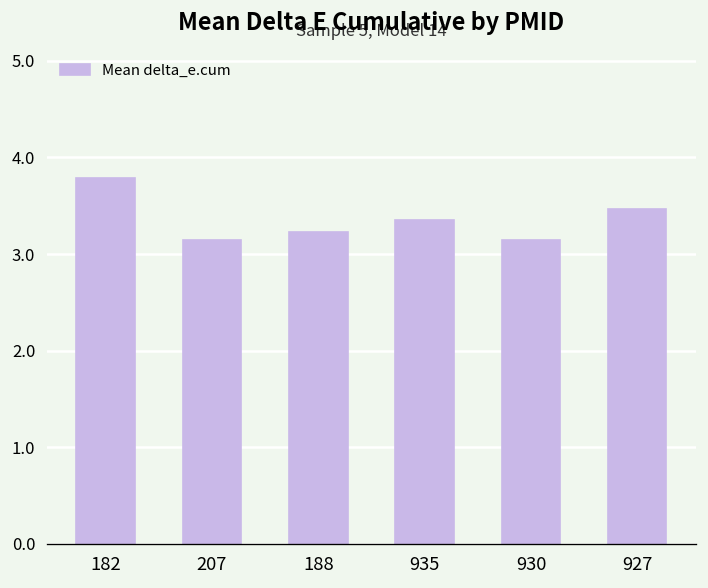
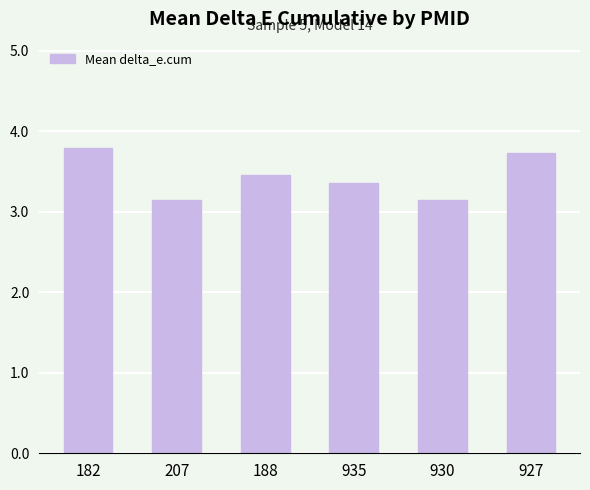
188: 3.2 -> 3.5
927: 3.5 -> 3.7
